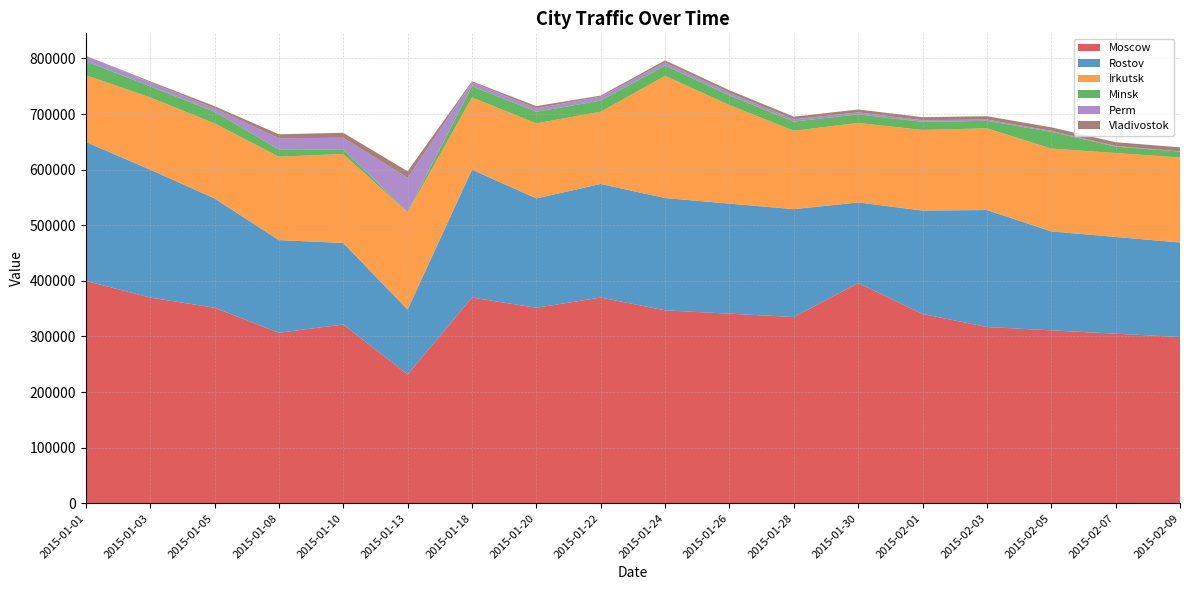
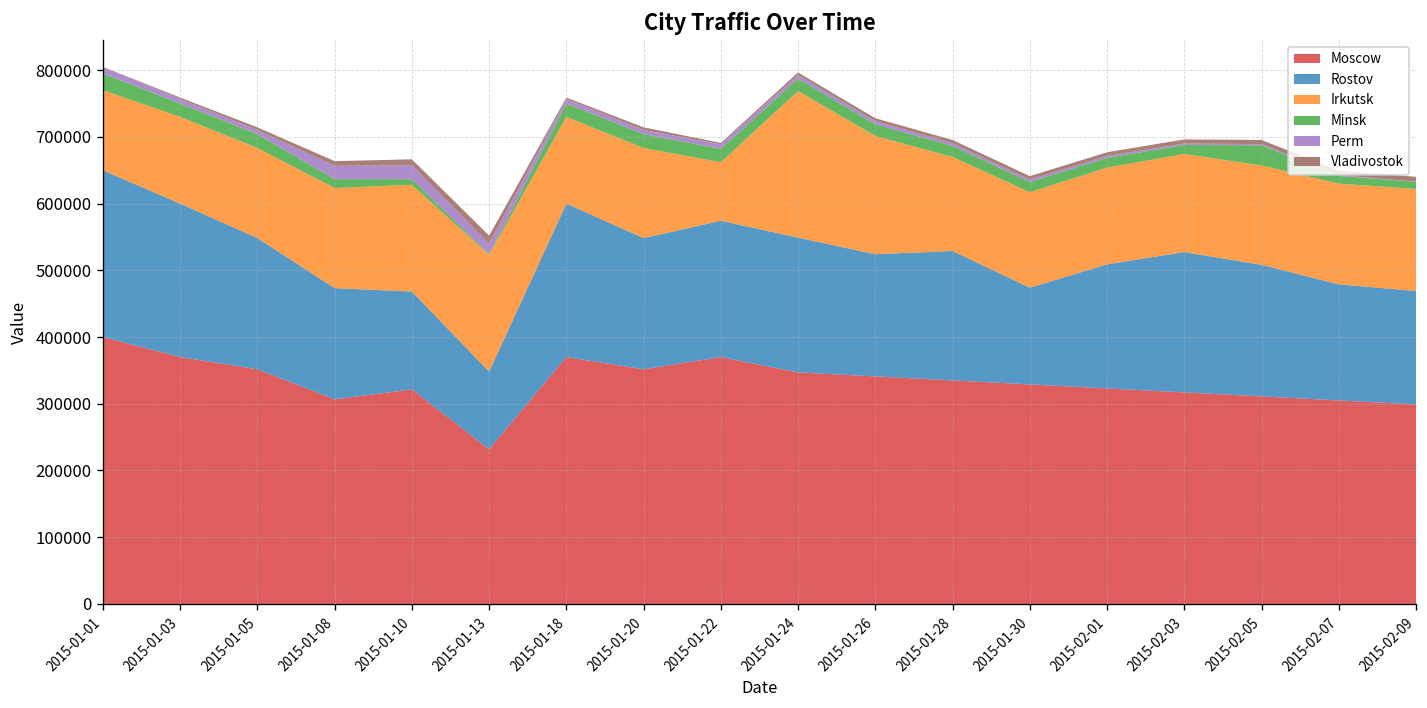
Perm, 2015-01-13: 60000 -> 20000
Irkutsk, 2015-01-22: 130000 -> 90000
Rostov, 2015-01-26: 200000 -> 180000
Moscow, 2015-01-30: 400000 -> 330000
Moscow, 2015-02-01: 340000 -> 320000
Rostov, 2015-02-05: 180000 -> 200000
